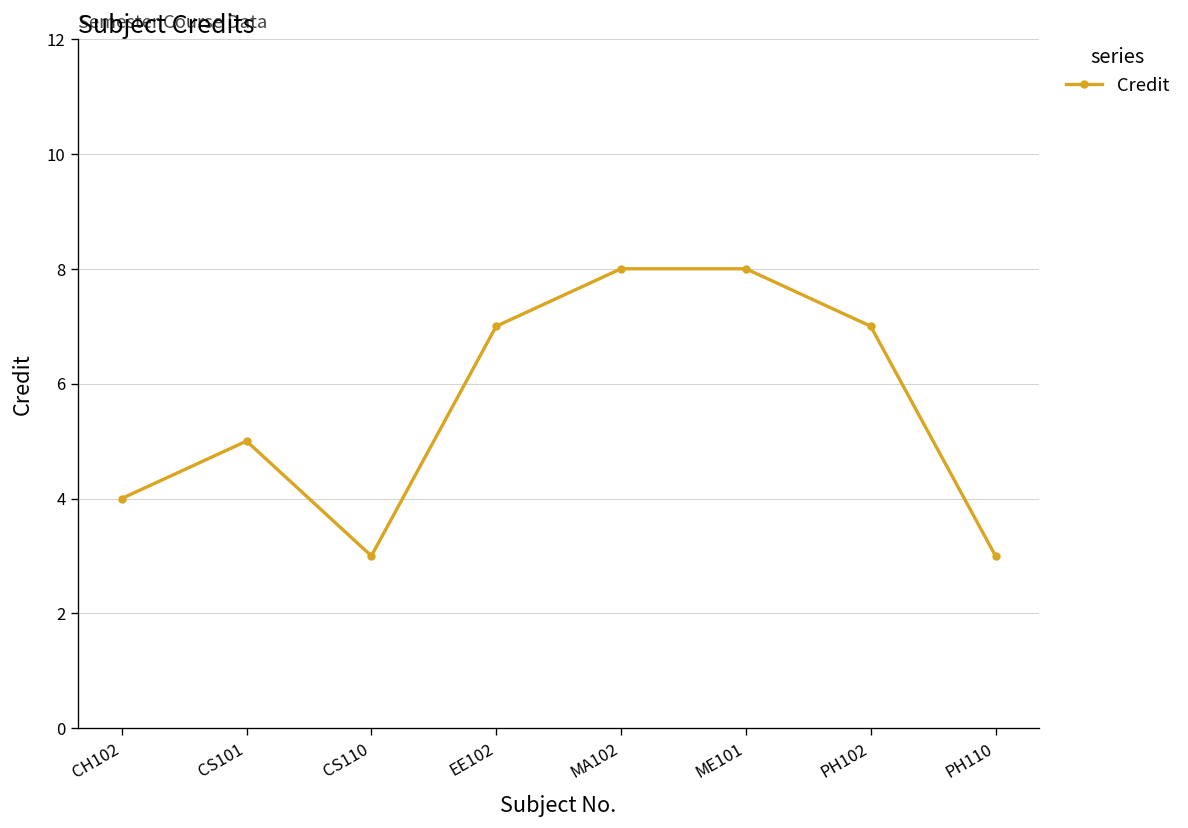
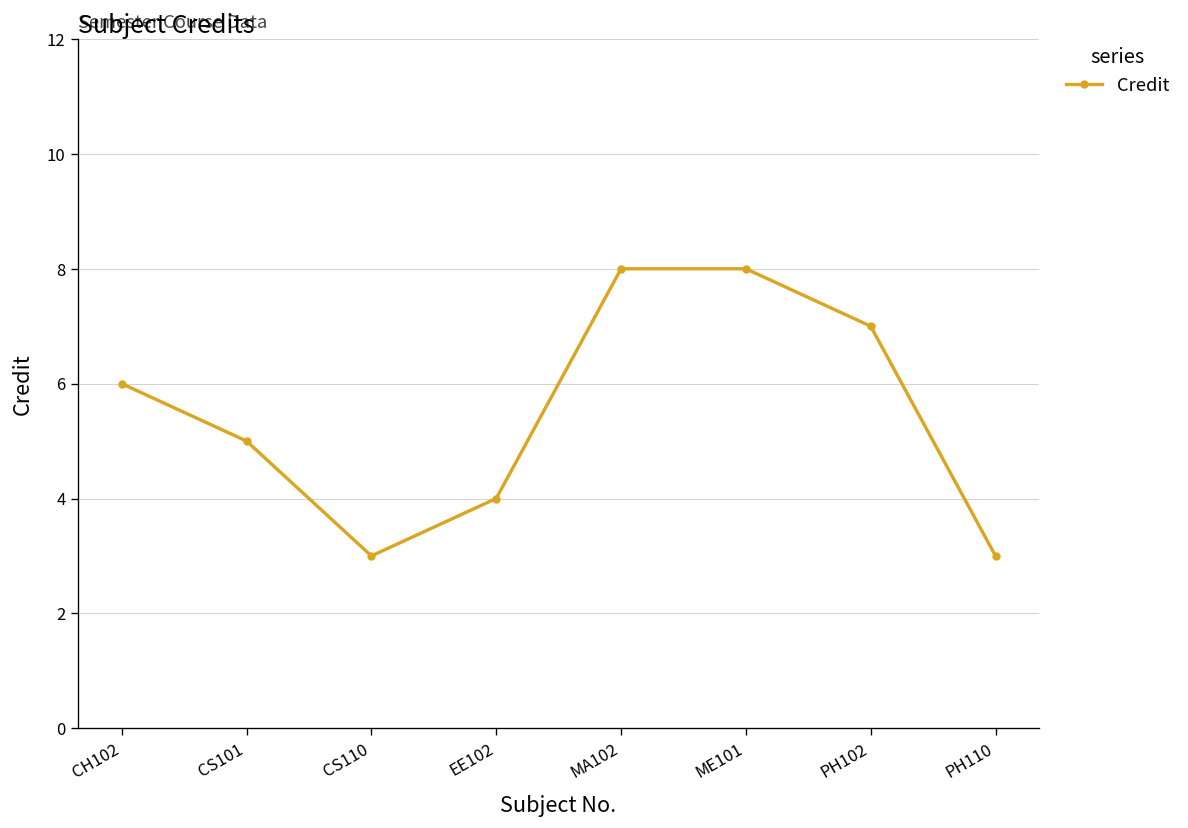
CH102: 4 -> 6
EE102: 7 -> 4
